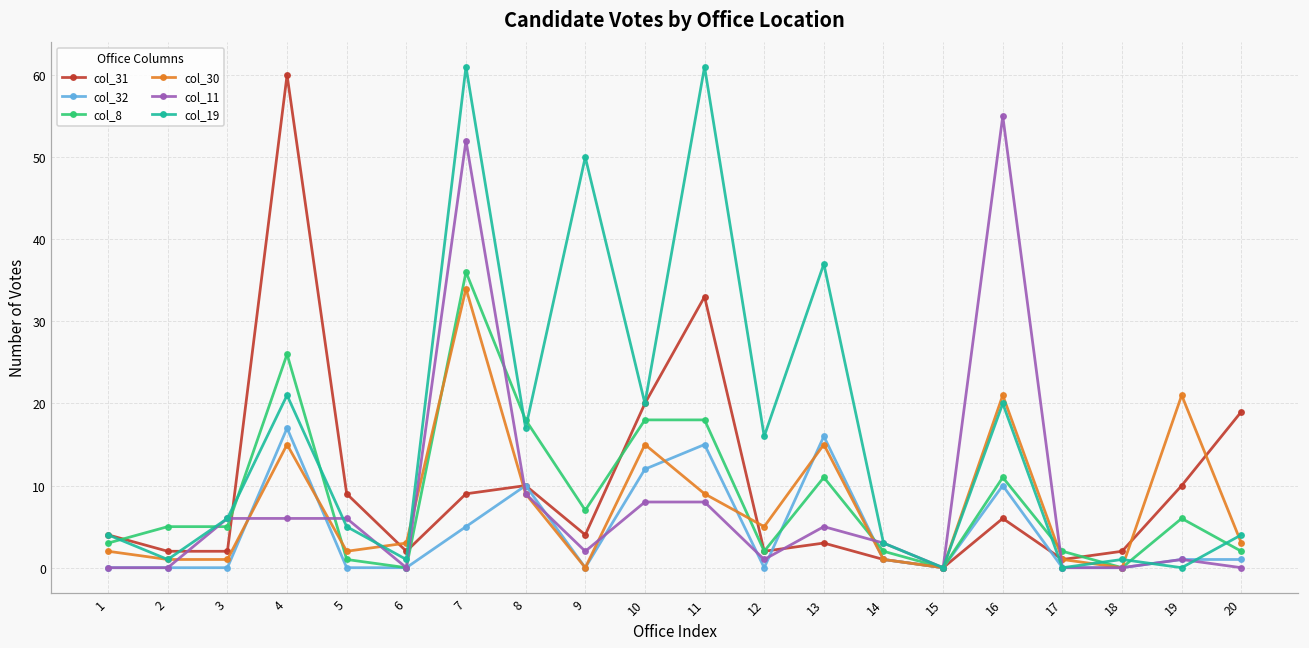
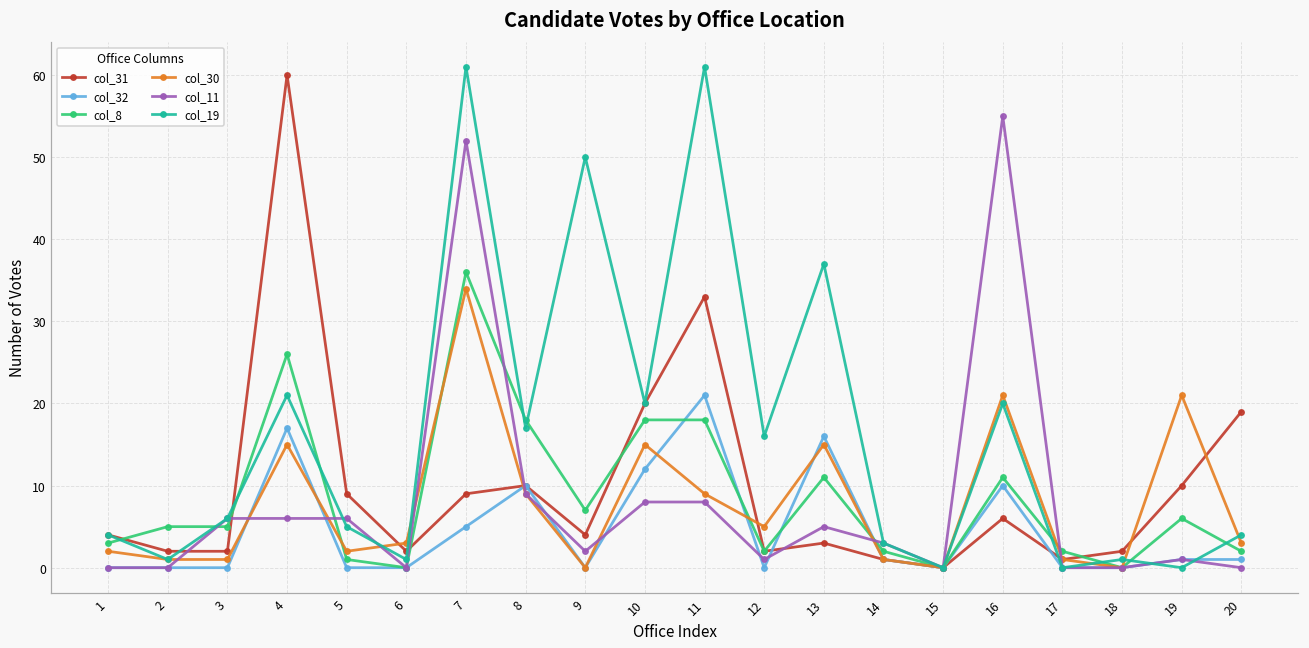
col_32, 11: 15 -> 21
